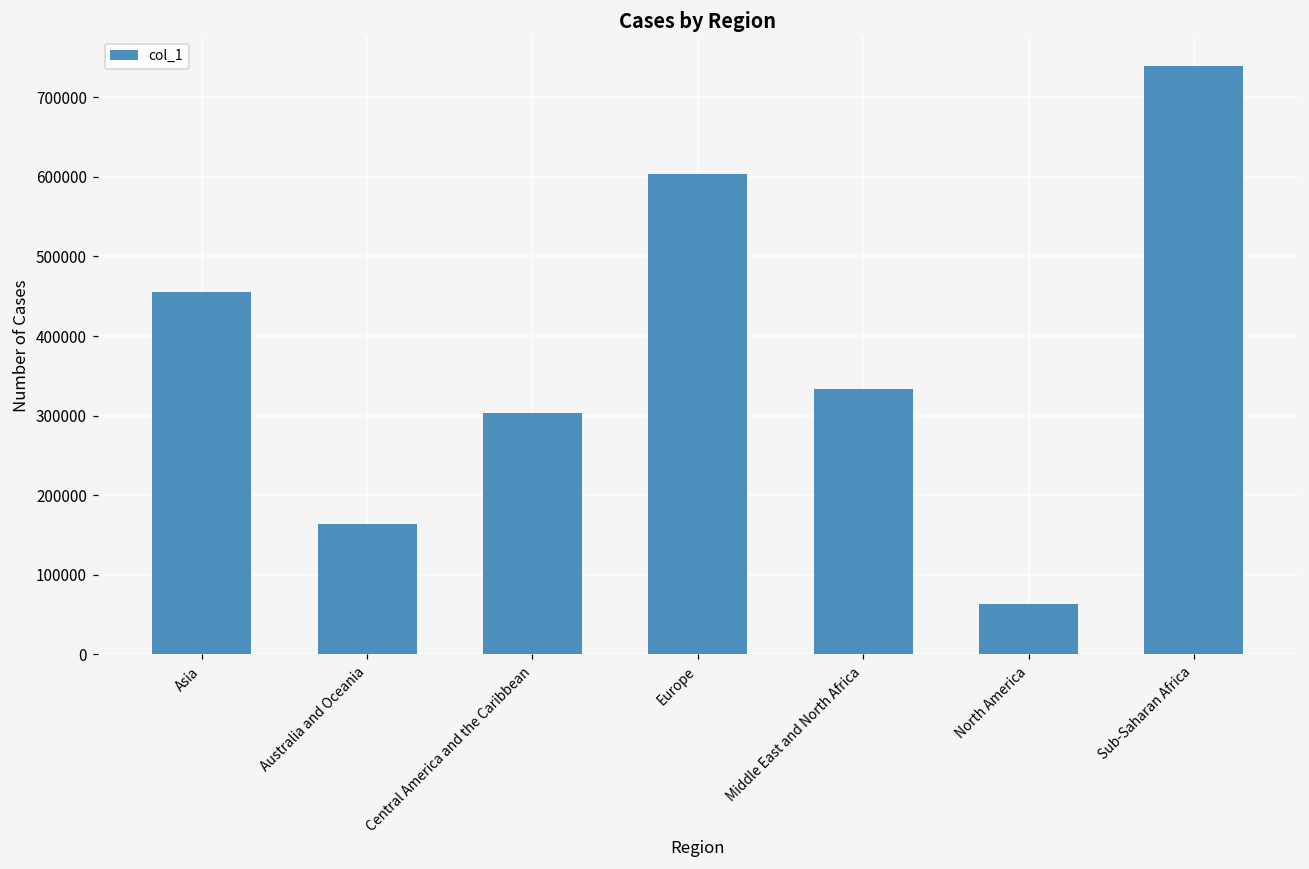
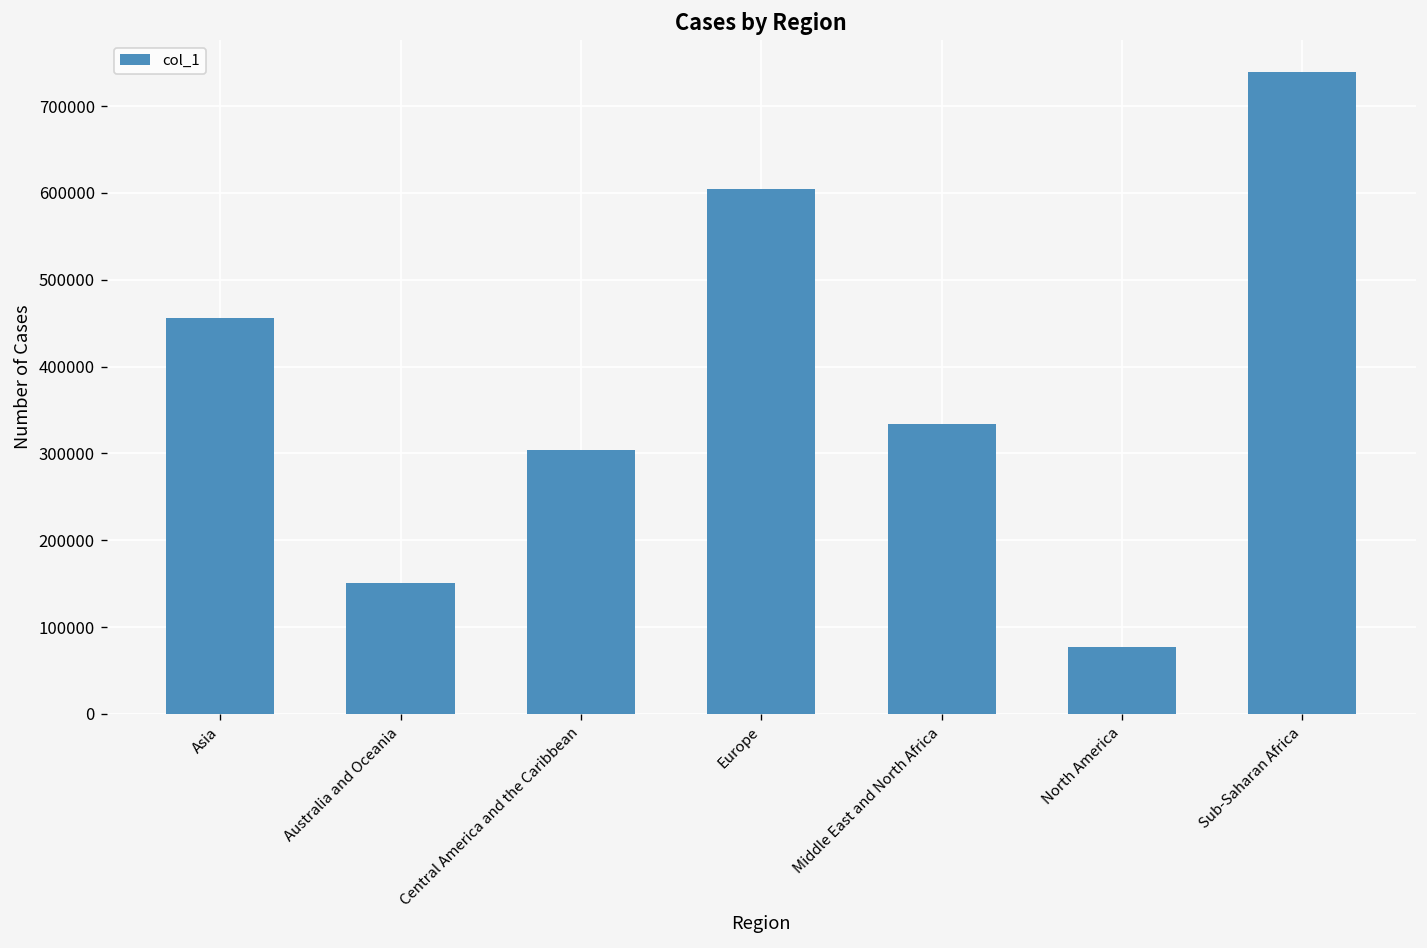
Australia and Oceania: 160000 -> 150000
North America: 60000 -> 80000
